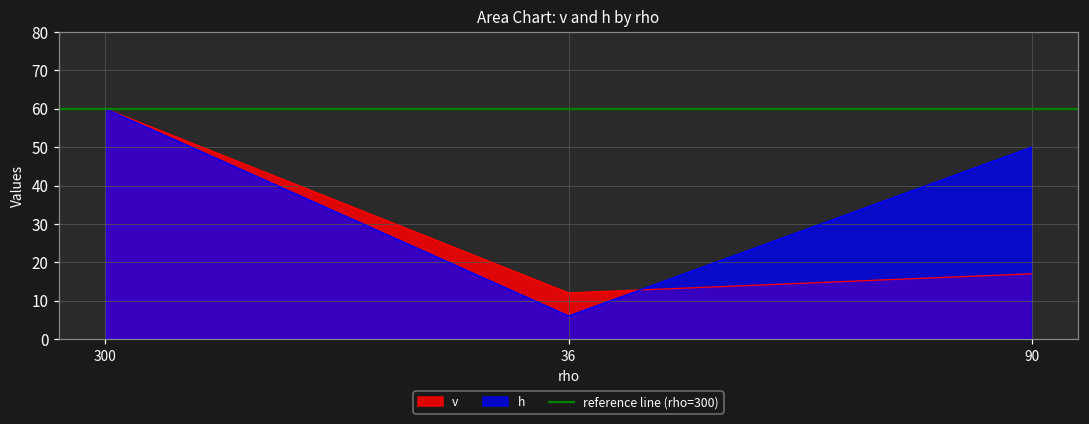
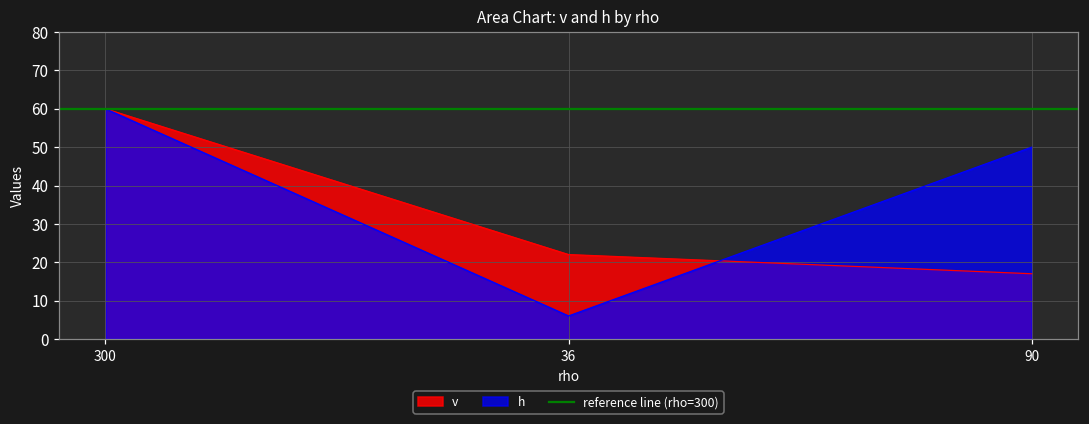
v, 36: 12 -> 22
